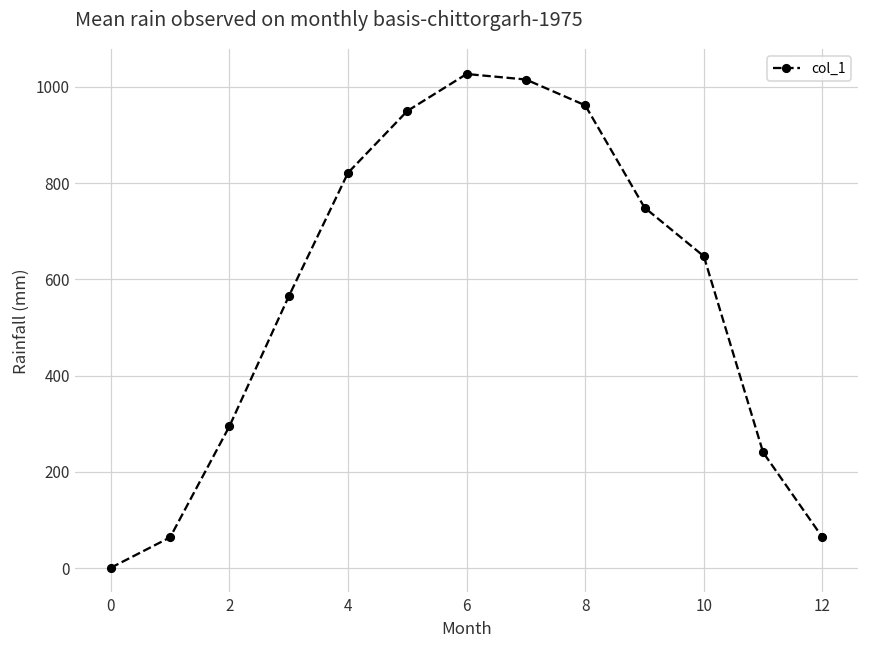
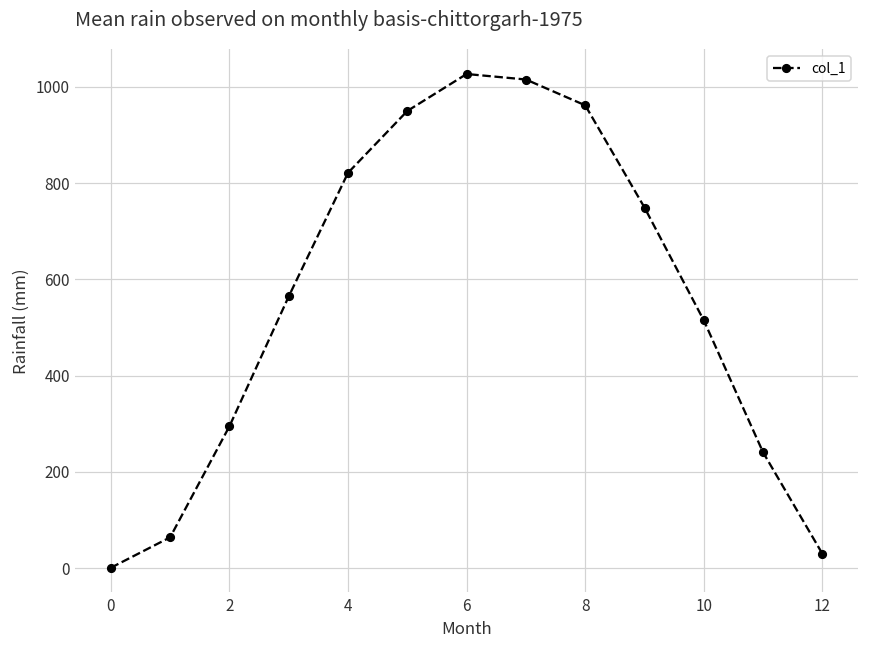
10: 650 -> 510
12: 60 -> 30
